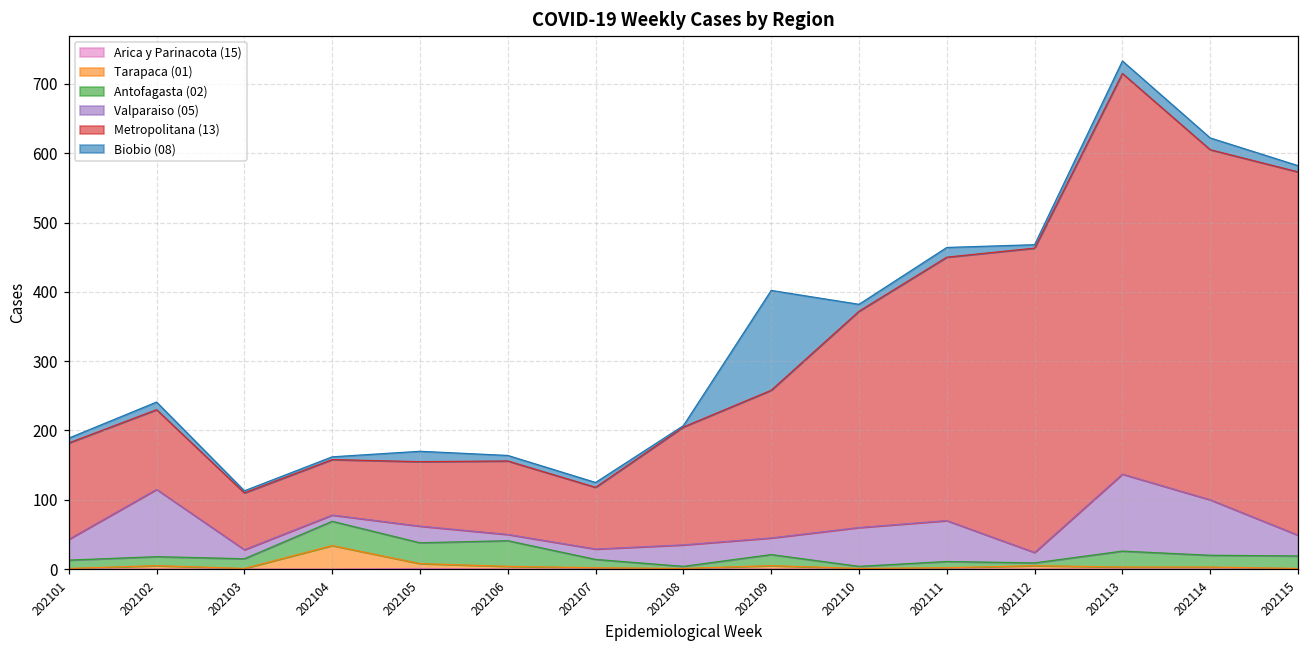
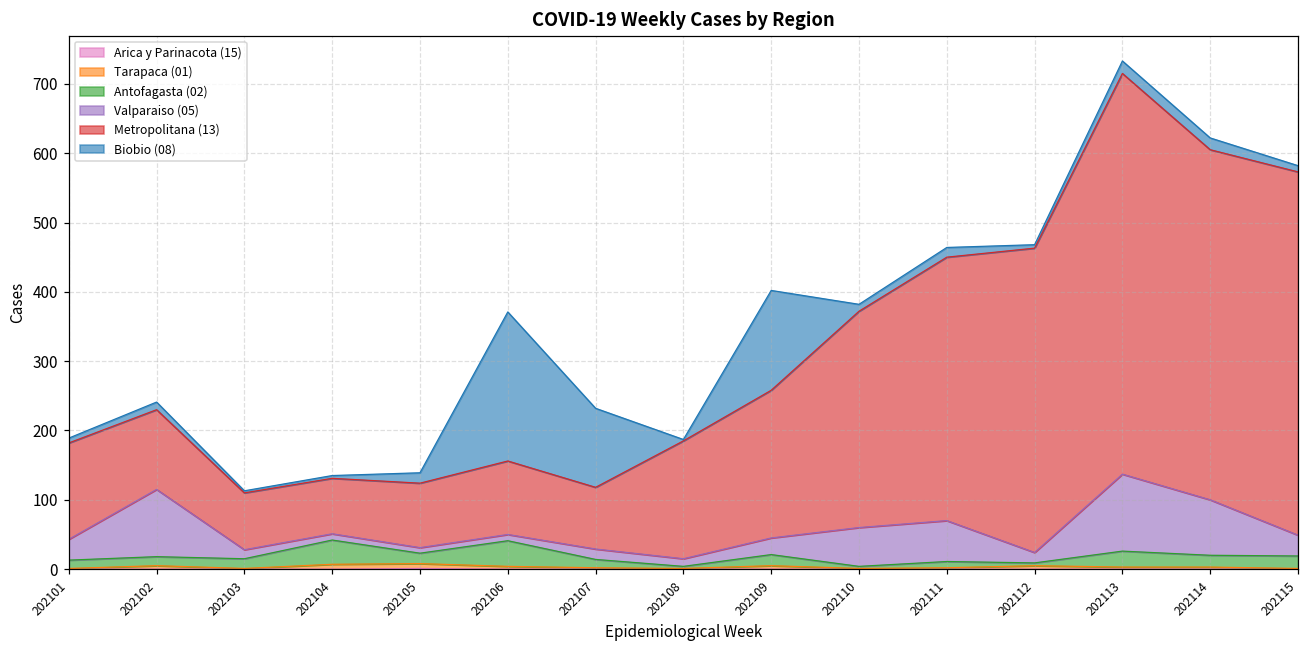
Tarapaca (01), 202104: 30 -> 10
Antofagasta (02), 202105: 30 -> 20
Valparaiso (05), 202105: 20 -> 10
Biobio (08), 202106: 10 -> 220
Biobio (08), 202107: 10 -> 110
Valparaiso (05), 202108: 30 -> 10
